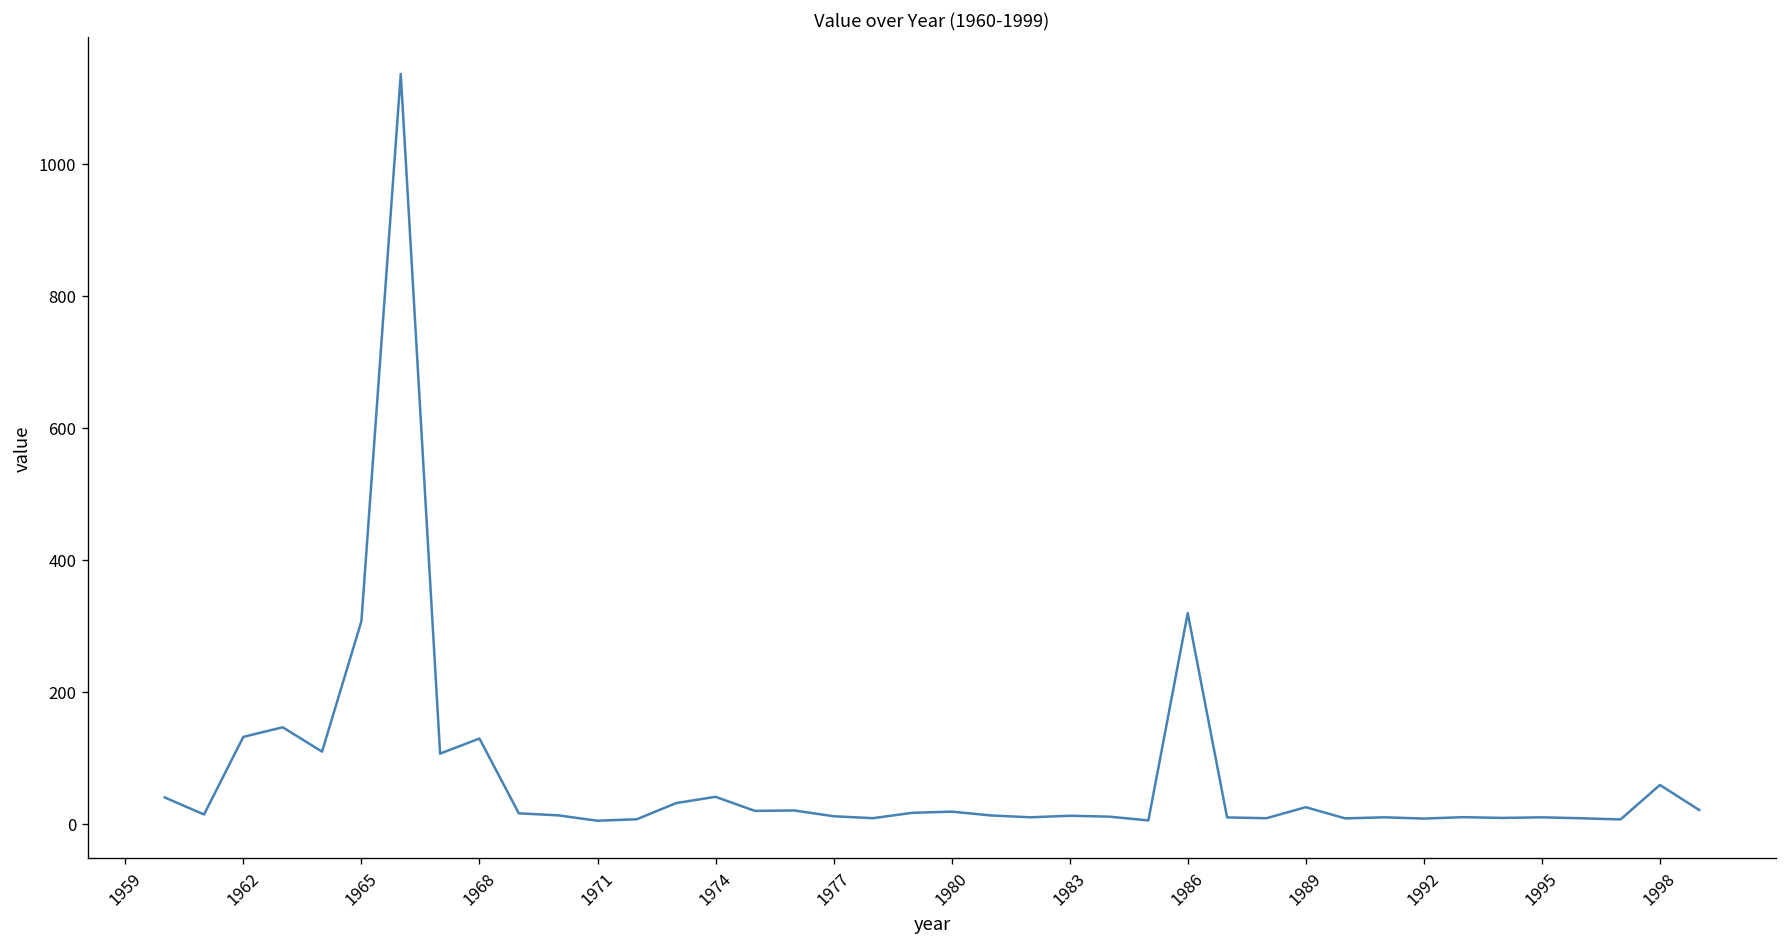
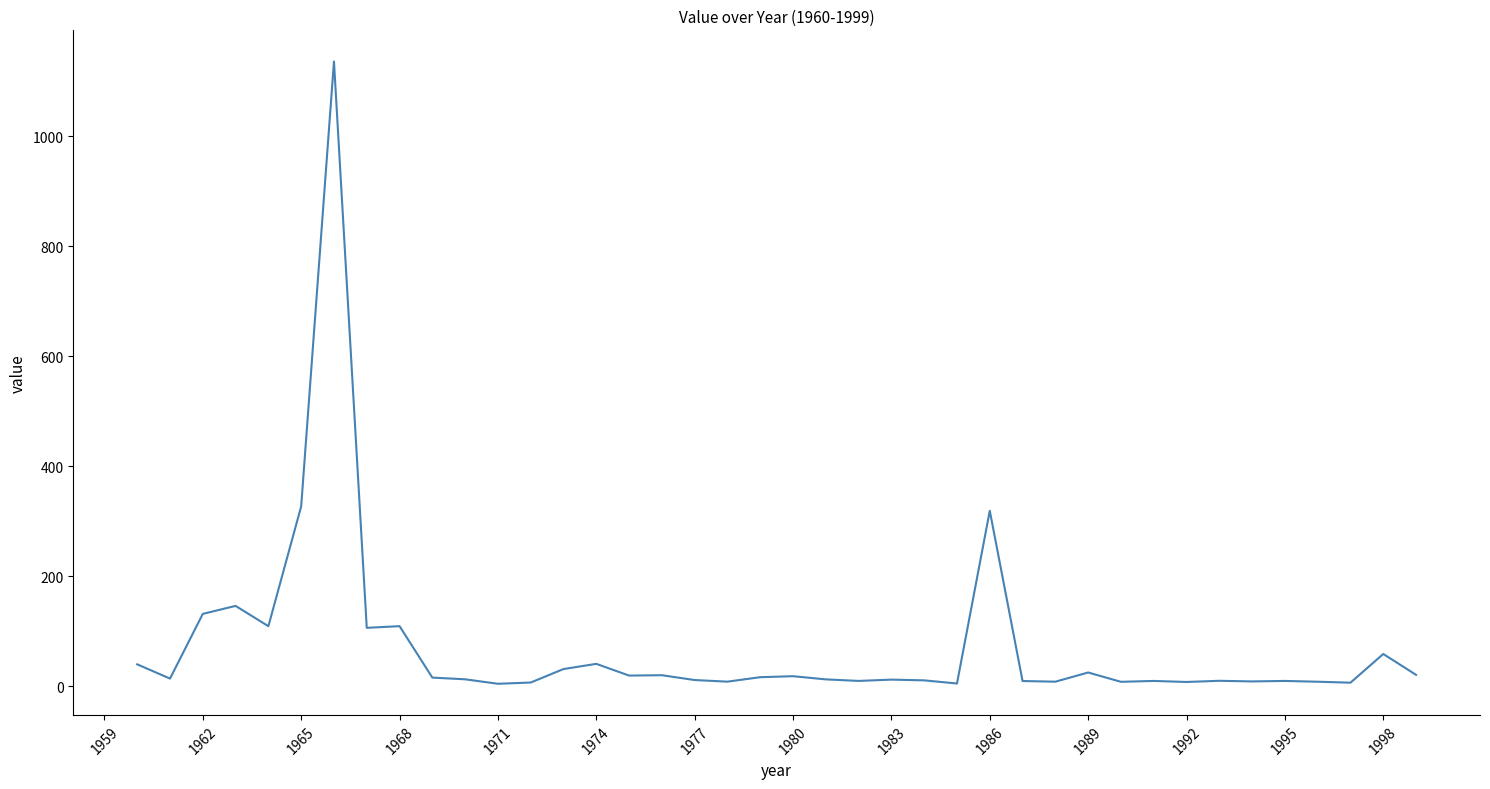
1965: 310 -> 330
1968: 130 -> 110
